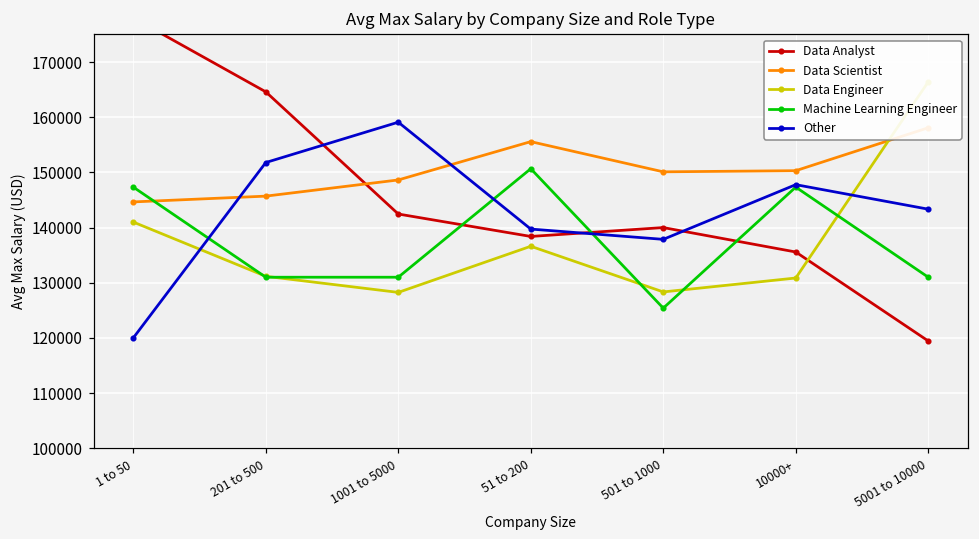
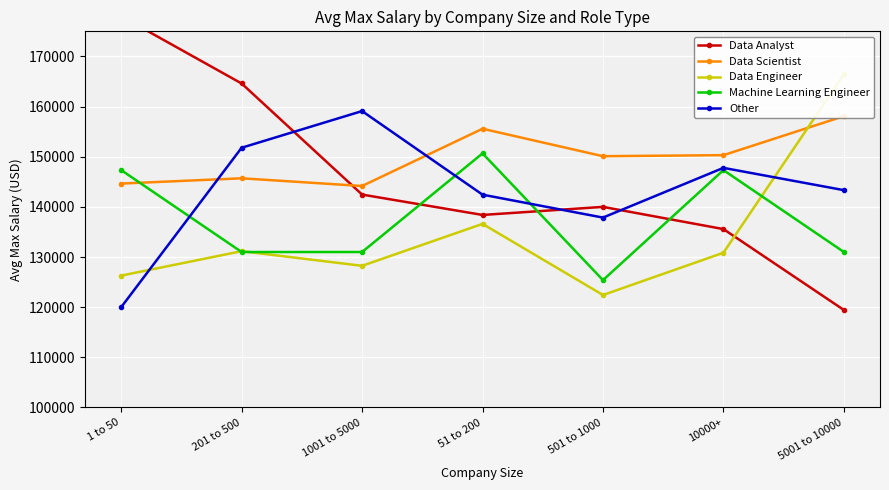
Data Engineer, 1 to 50: 141000 -> 126000
Data Scientist, 1001 to 5000: 149000 -> 144000
Other, 51 to 200: 140000 -> 142000
Data Engineer, 501 to 1000: 128000 -> 122000
